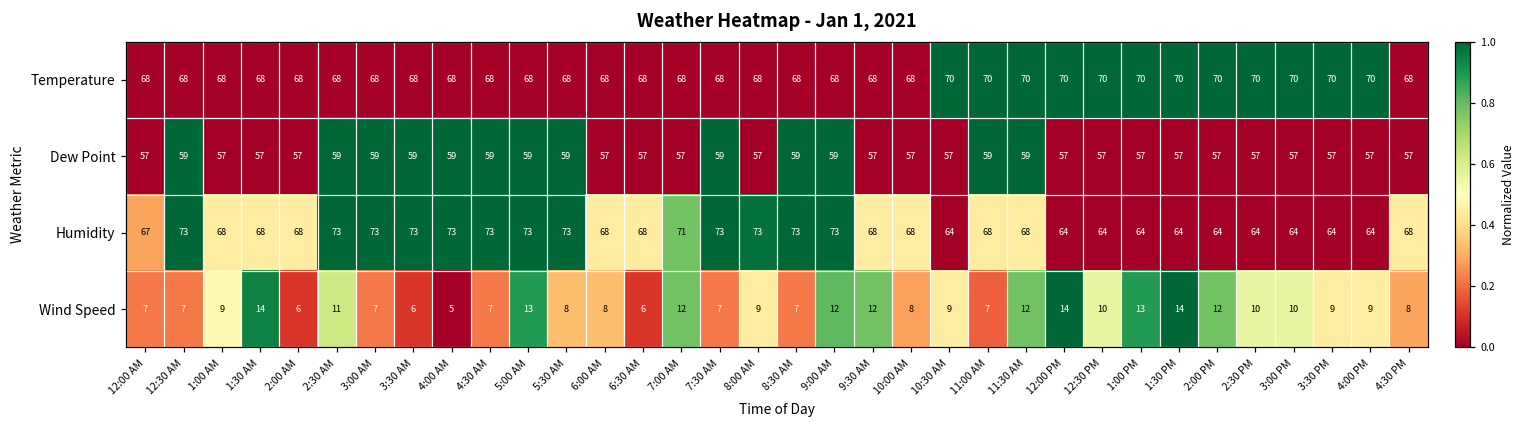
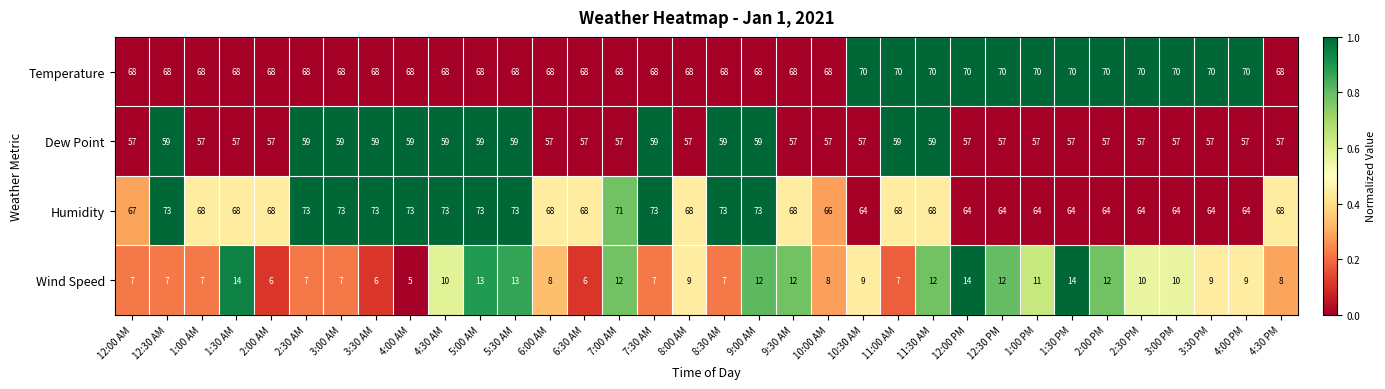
Humidity, 8:00 AM: 73 -> 68
Humidity, 10:00 AM: 68 -> 66
Wind Speed, 1:00 AM: 9 -> 7
Wind Speed, 2:30 AM: 11 -> 7
Wind Speed, 4:30 AM: 7 -> 10
Wind Speed, 5:30 AM: 8 -> 13
Wind Speed, 12:30 PM: 10 -> 12
Wind Speed, 1:00 PM: 13 -> 11
